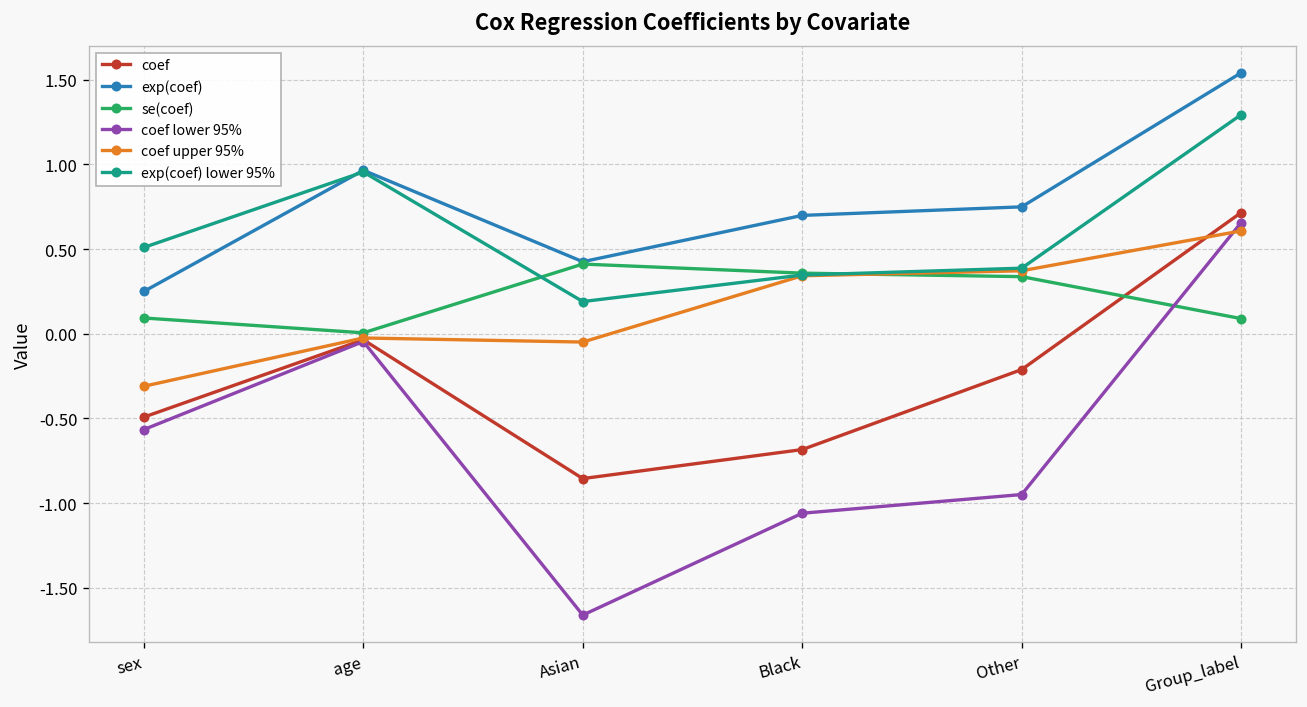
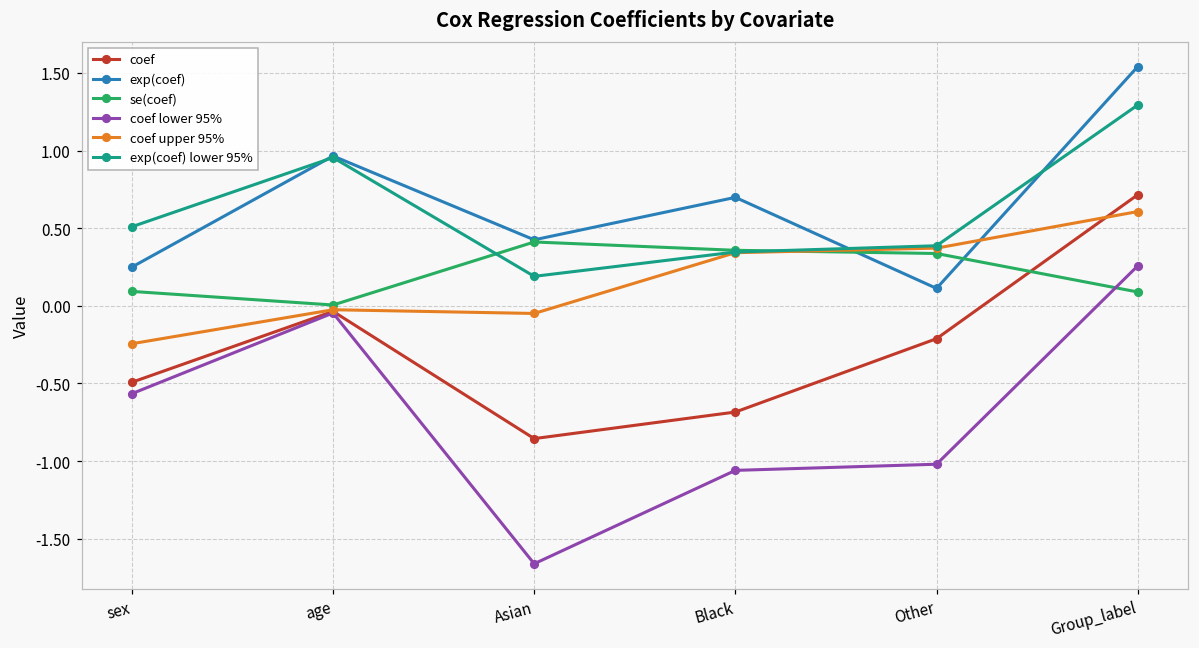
coef upper 95%, sex: -0.31 -> -0.24
exp(coef), Other: 0.75 -> 0.11
coef lower 95%, Other: -0.95 -> -1.02
coef lower 95%, Group_label: 0.66 -> 0.26
